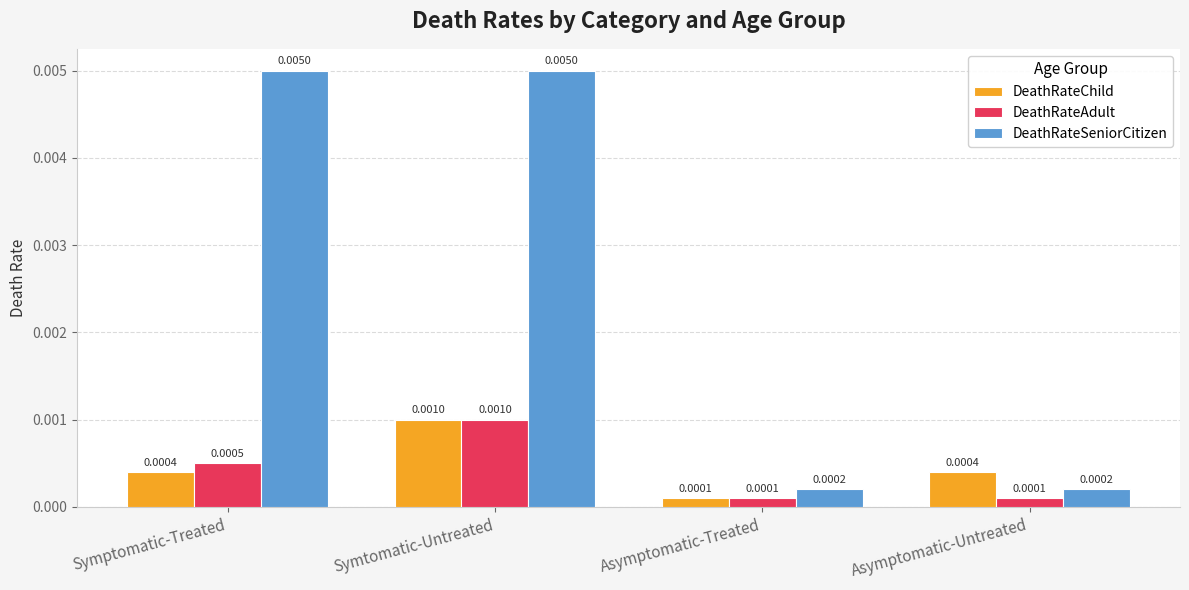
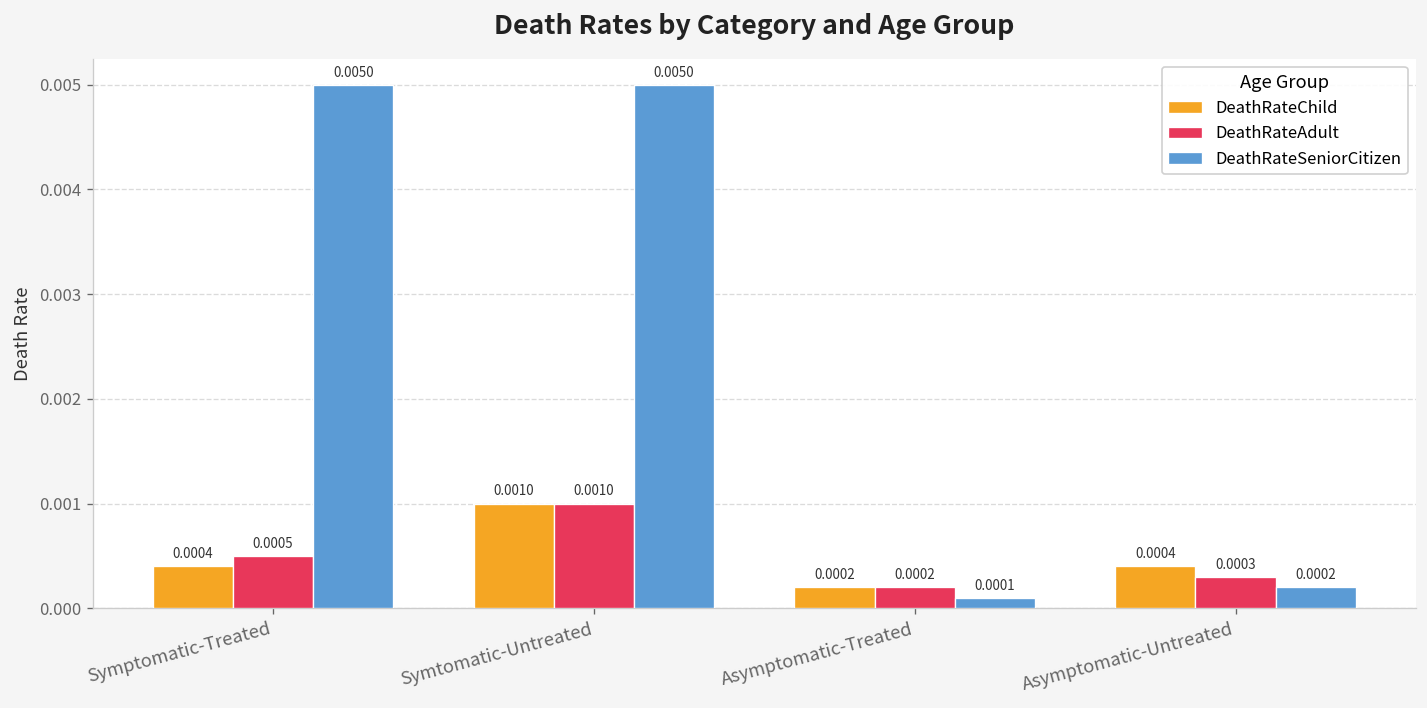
DeathRateChild, Asymptomatic-Treated: 0.0001 -> 0.0002
DeathRateAdult, Asymptomatic-Treated: 0.0001 -> 0.0002
DeathRateSeniorCitizen, Asymptomatic-Treated: 0.0002 -> 0.0001
DeathRateAdult, Asymptomatic-Untreated: 0.0001 -> 0.0003
